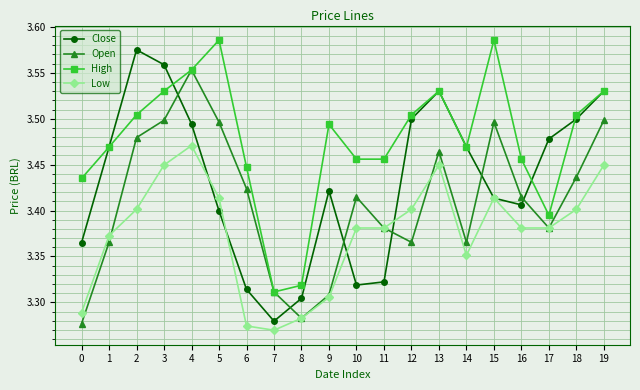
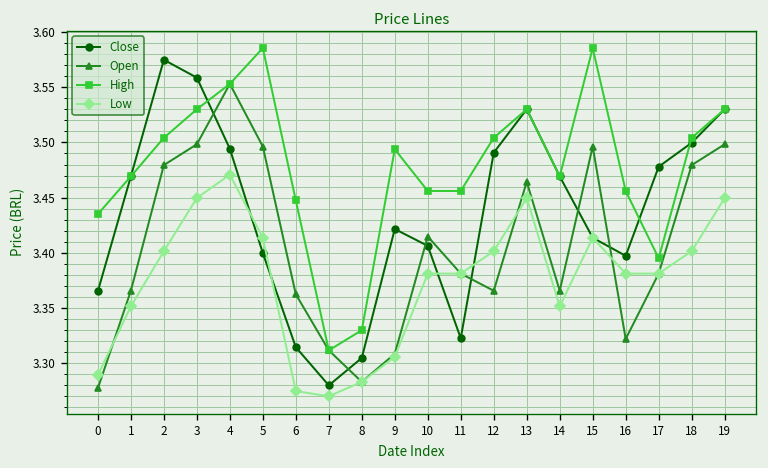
Low, 1: 3.37 -> 3.35
Open, 6: 3.42 -> 3.36
High, 8: 3.32 -> 3.33
Close, 10: 3.32 -> 3.41
Close, 12: 3.50 -> 3.49
Close, 16: 3.41 -> 3.40
Open, 16: 3.41 -> 3.32
Open, 18: 3.44 -> 3.48
